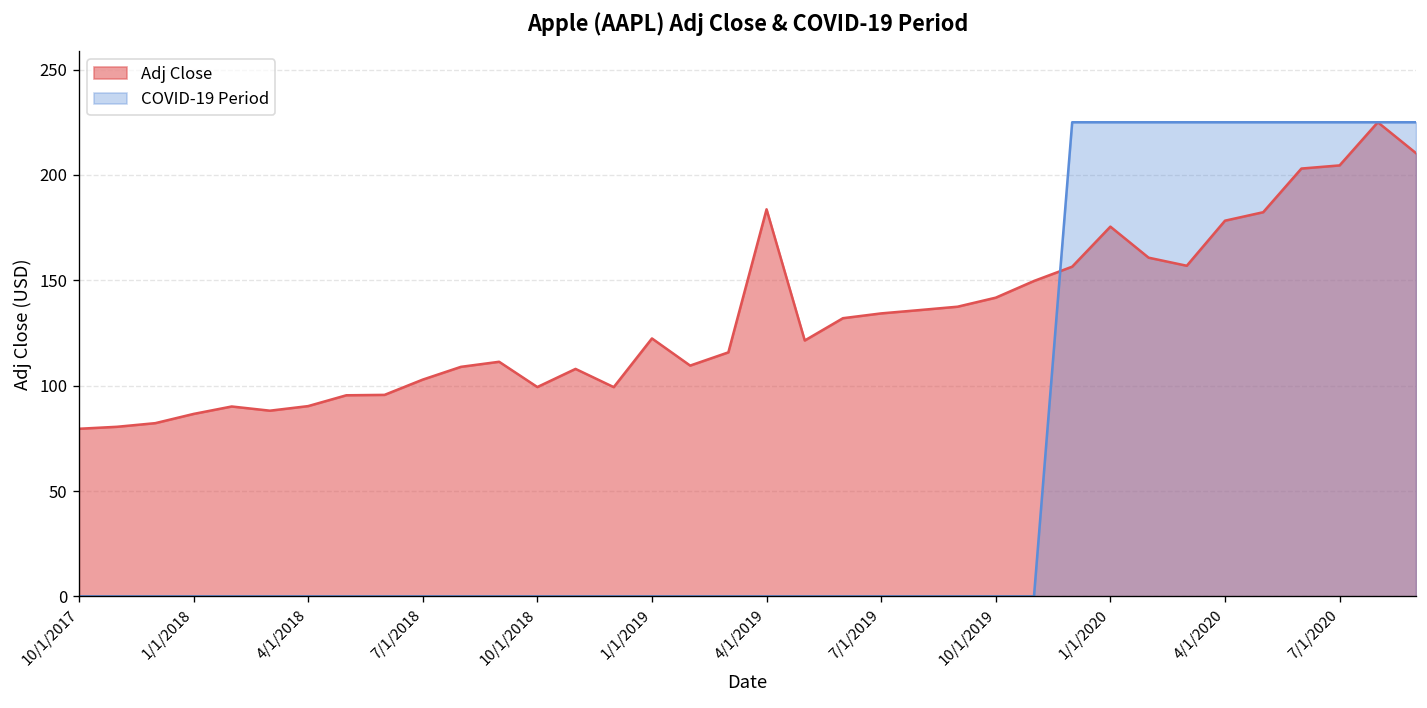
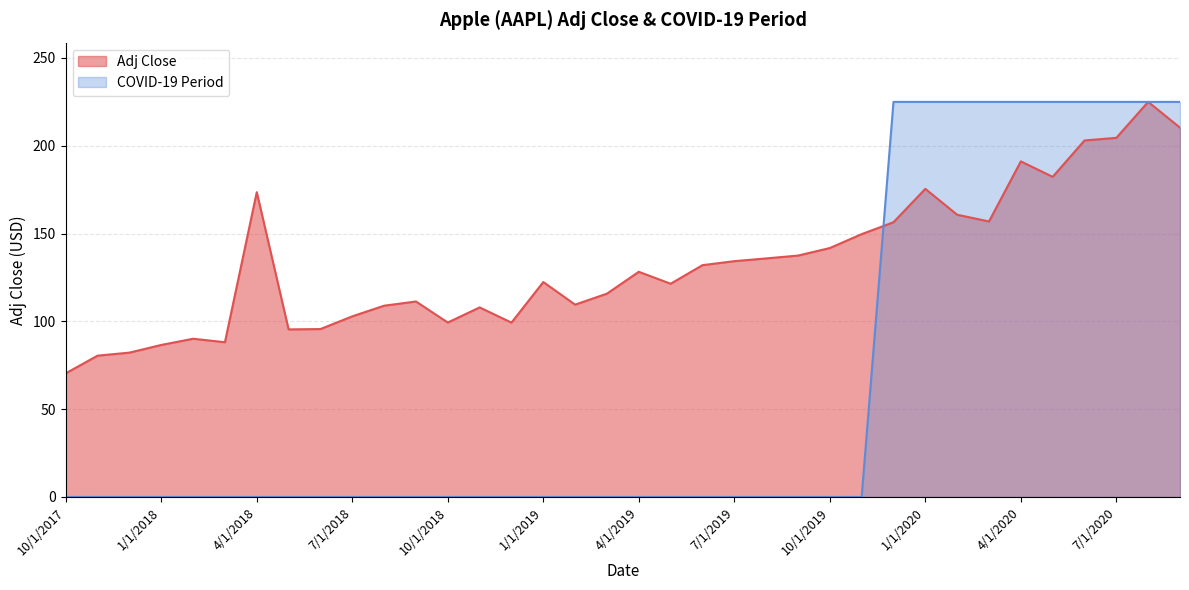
Adj Close, 10/1/2017: 80 -> 70
Adj Close, 4/1/2018: 90 -> 174
Adj Close, 4/1/2019: 184 -> 128
Adj Close, 4/1/2020: 178 -> 191
